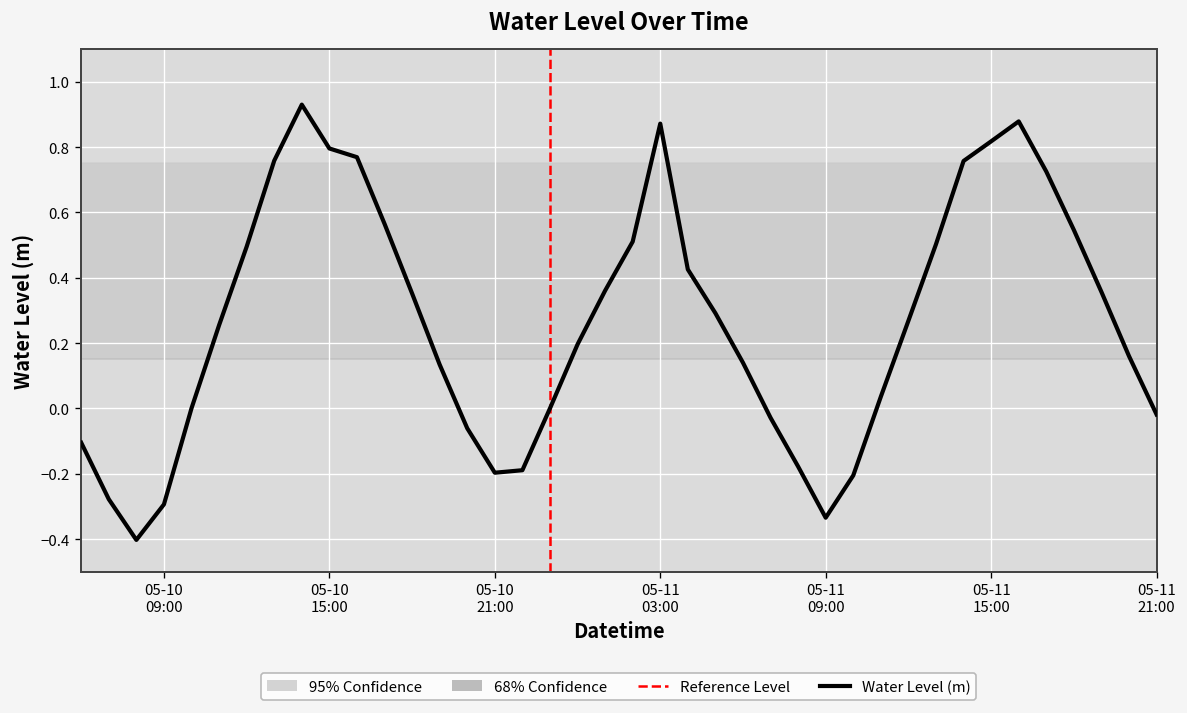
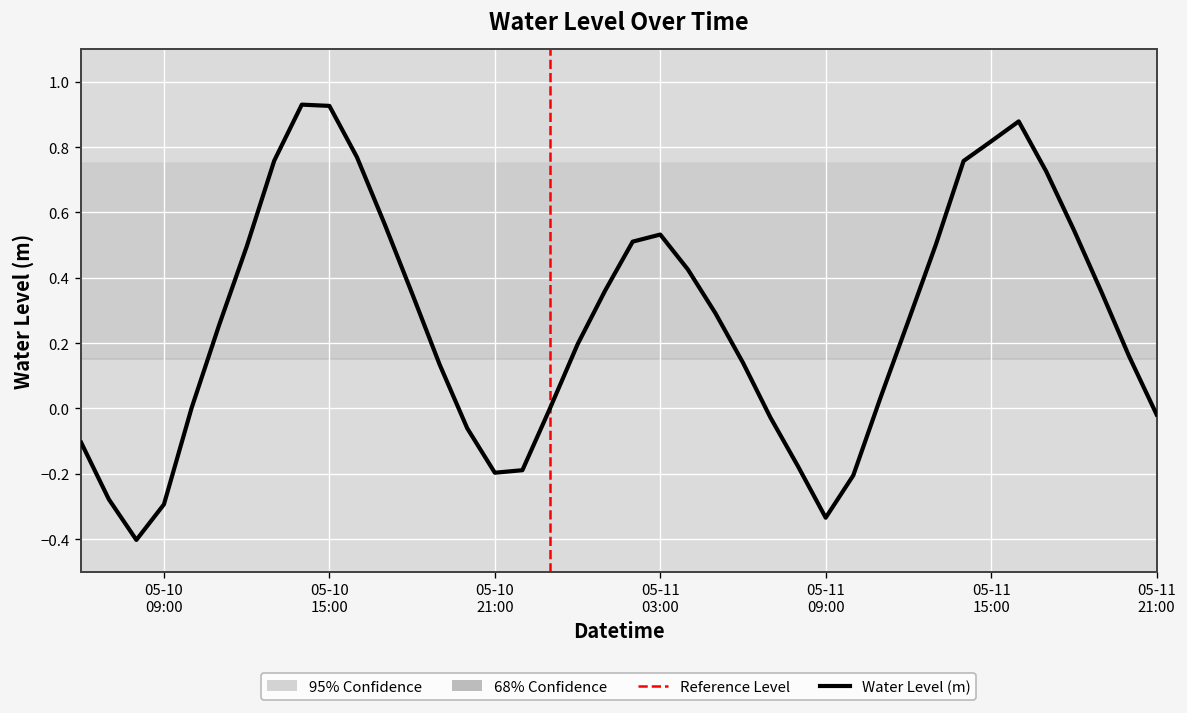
05-10 15:00: 0.80 -> 0.93
05-11 03:00: 0.87 -> 0.53
